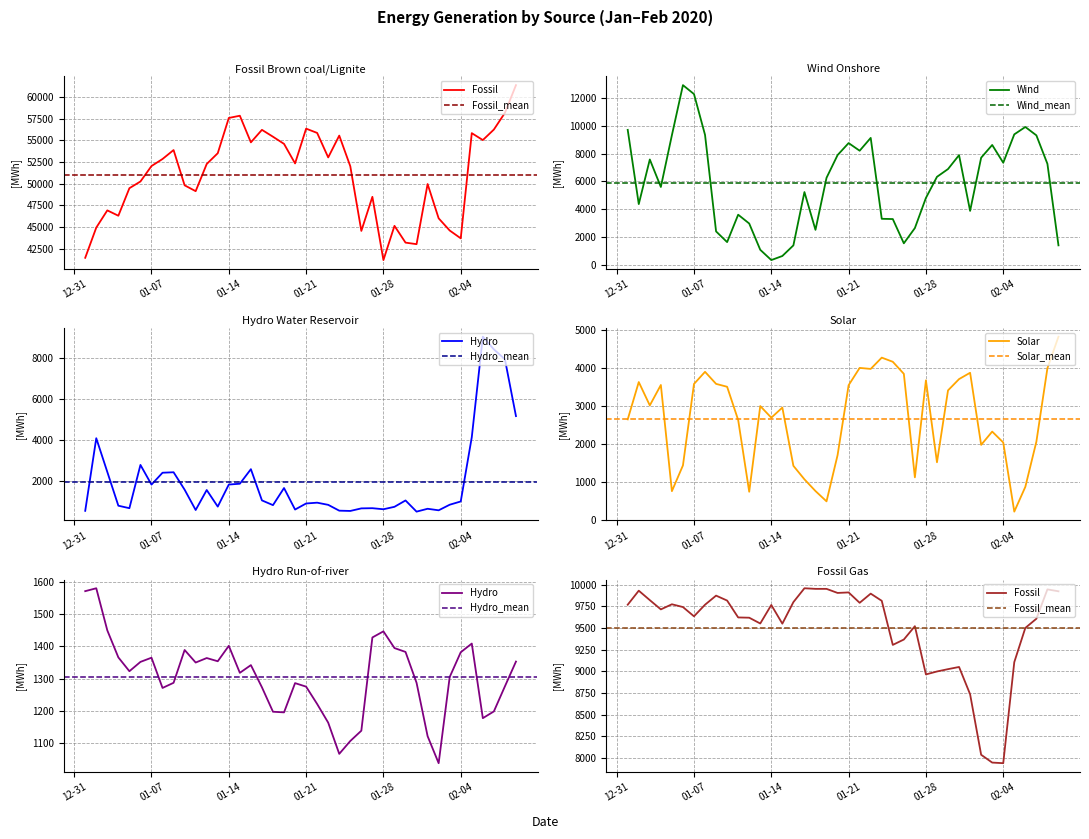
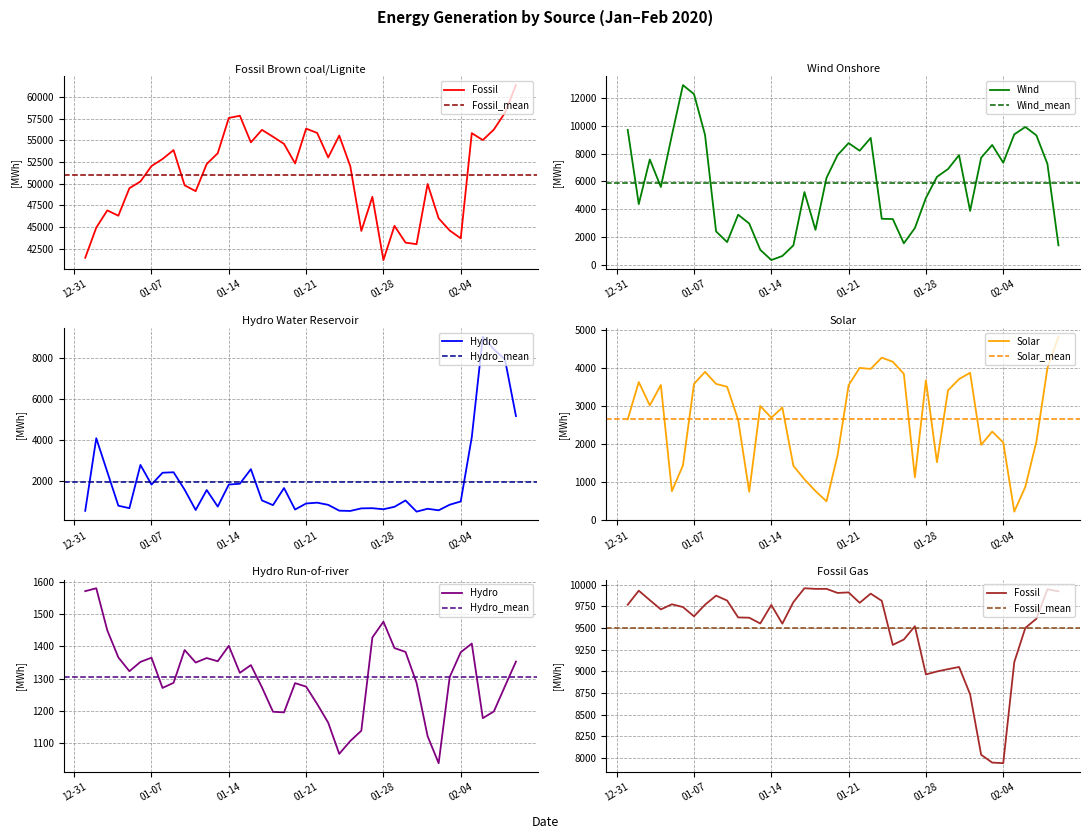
Hydro Run-of-river, 01-28: 1450 -> 1480
